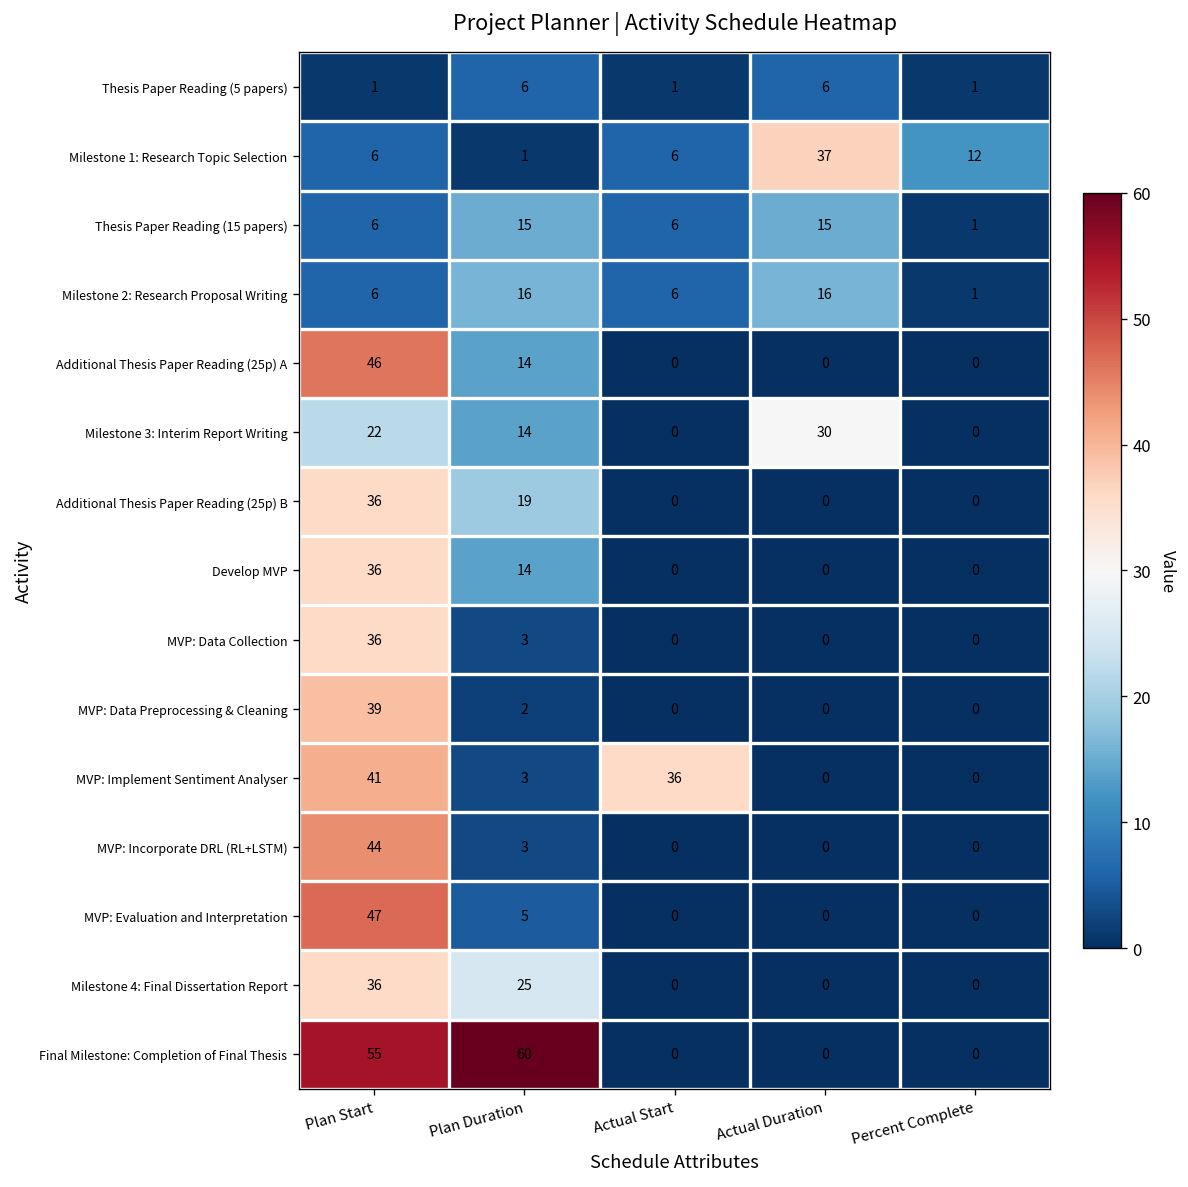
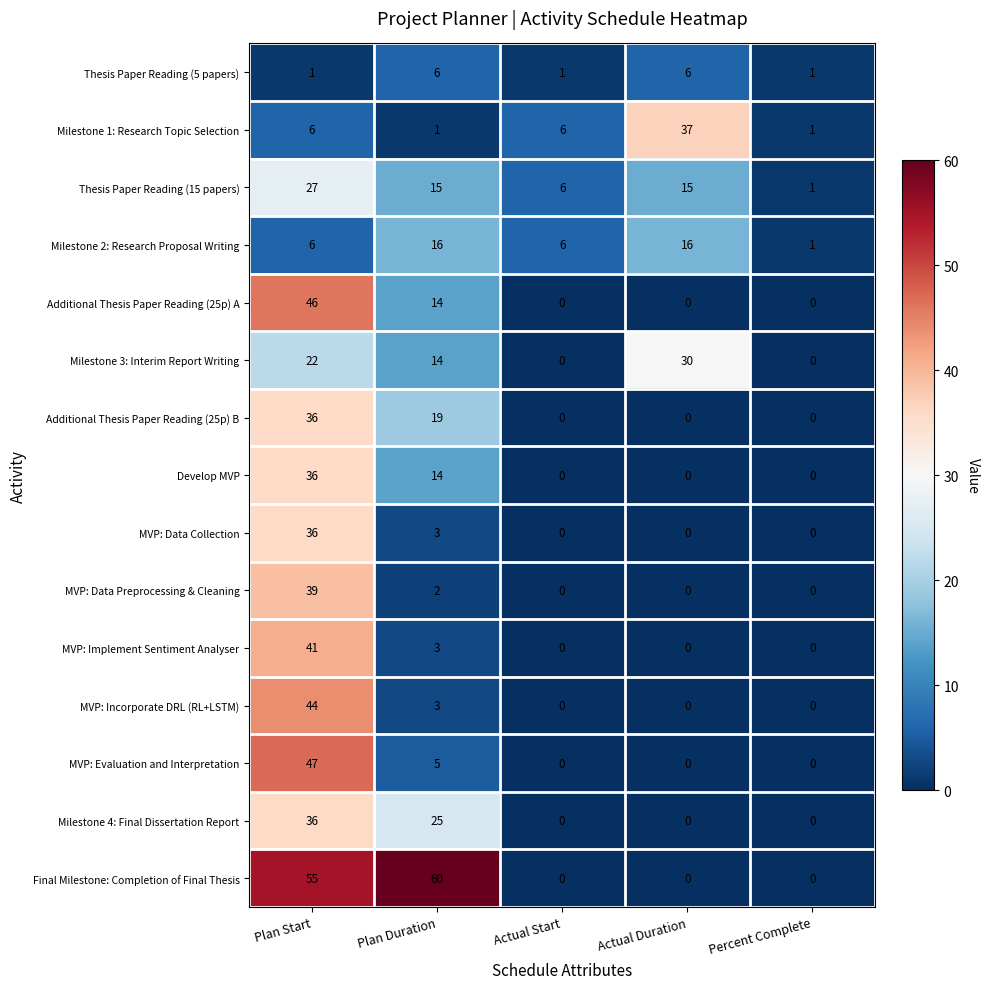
Milestone 1: Research Topic Selection, Percent Complete: 12 -> 1
Thesis Paper Reading (15 papers), Plan Start: 6 -> 27
MVP: Implement Sentiment Analyser, Actual Start: 36 -> 0
